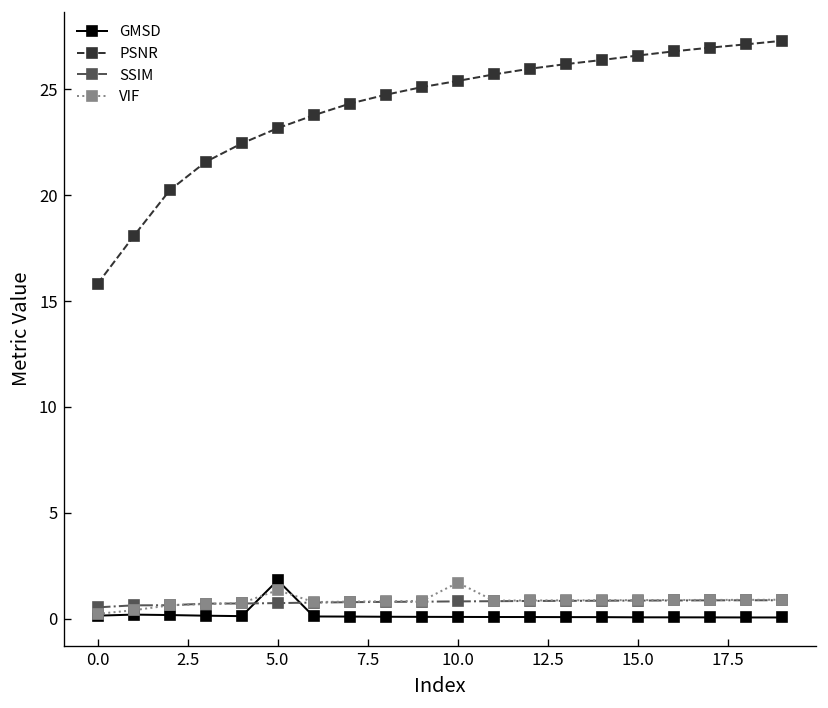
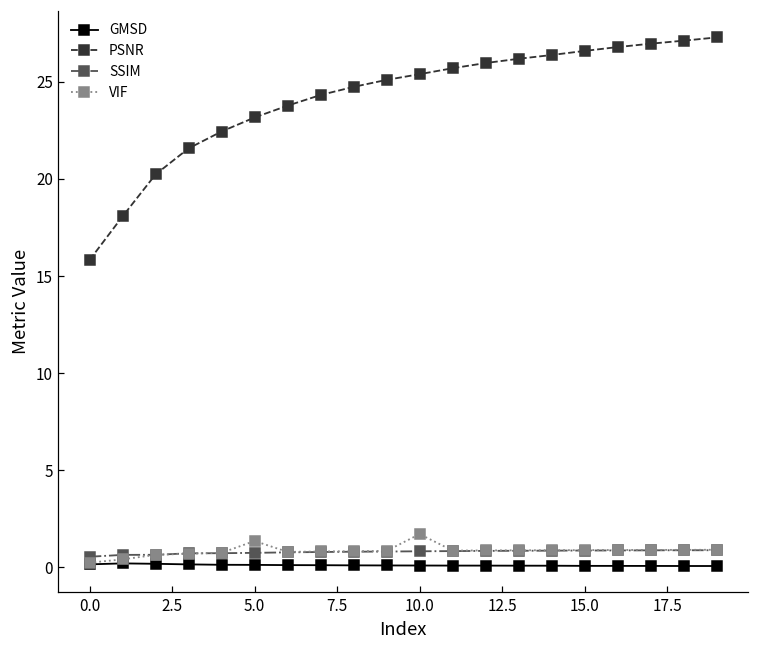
GMSD, 5.0: 1.8 -> 0.1
